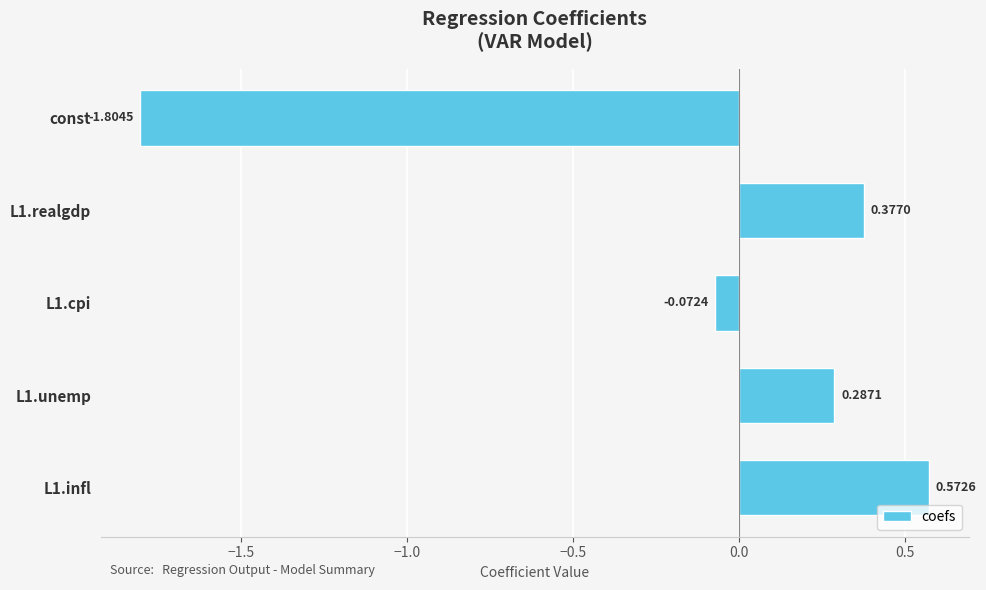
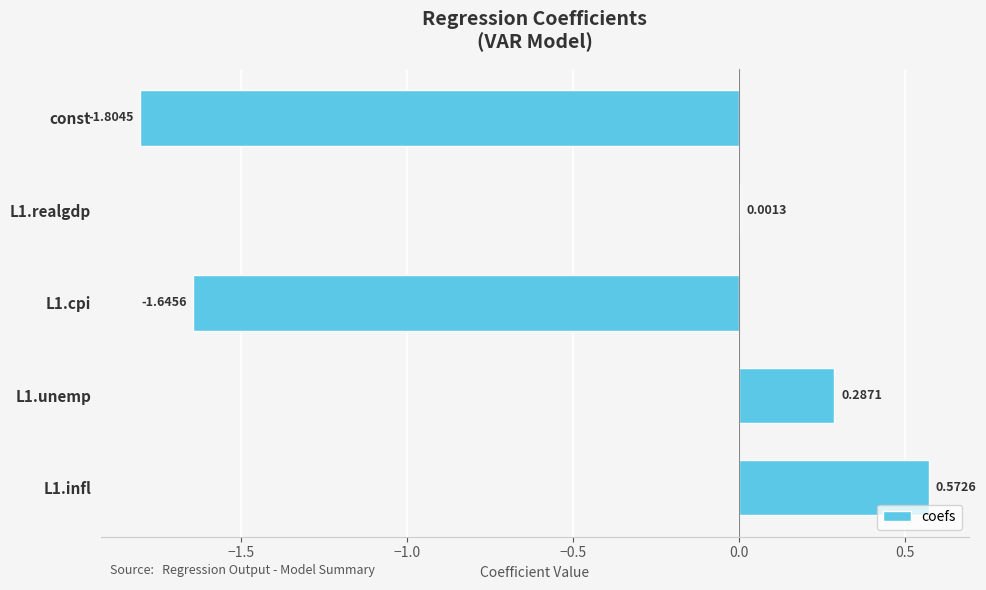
L1.realgdp: 0.3770 -> 0.0013
L1.cpi: -0.0724 -> -1.6456
